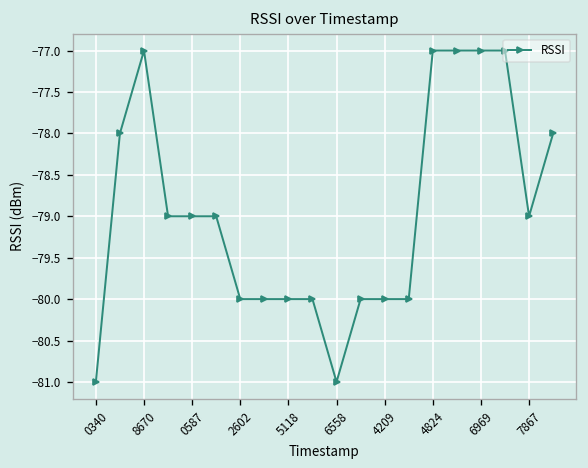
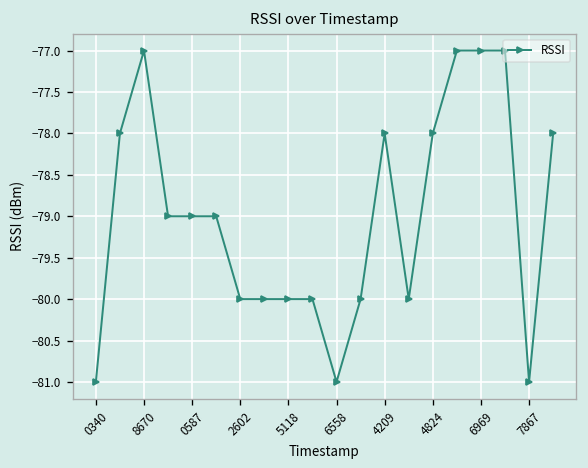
4209: -80 -> -78
4824: -77 -> -78
7867: -79 -> -81
